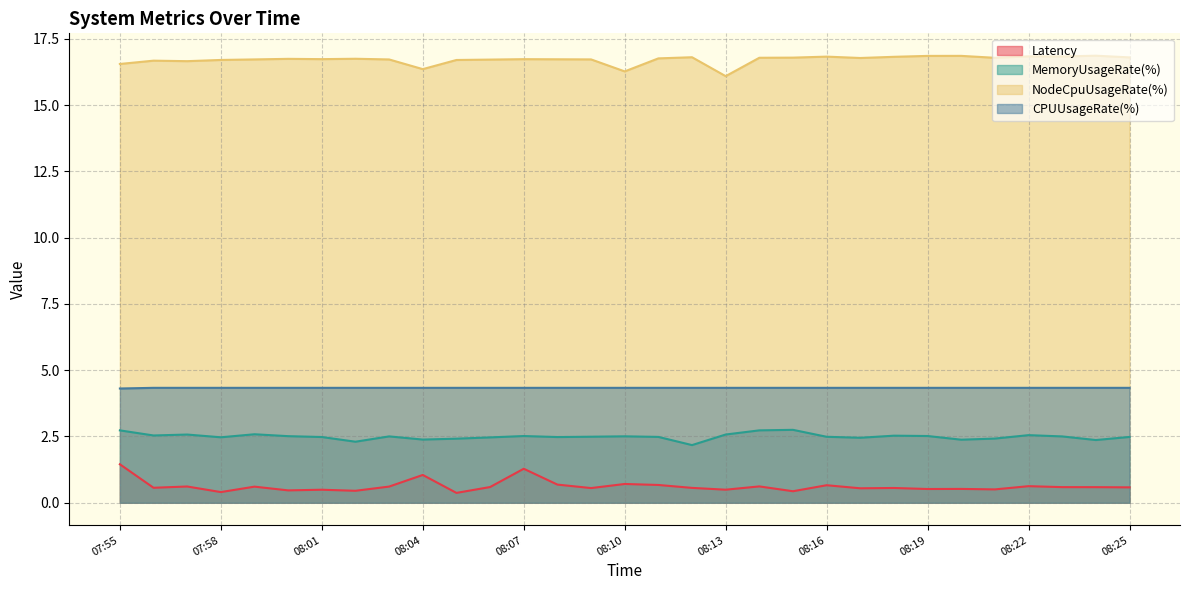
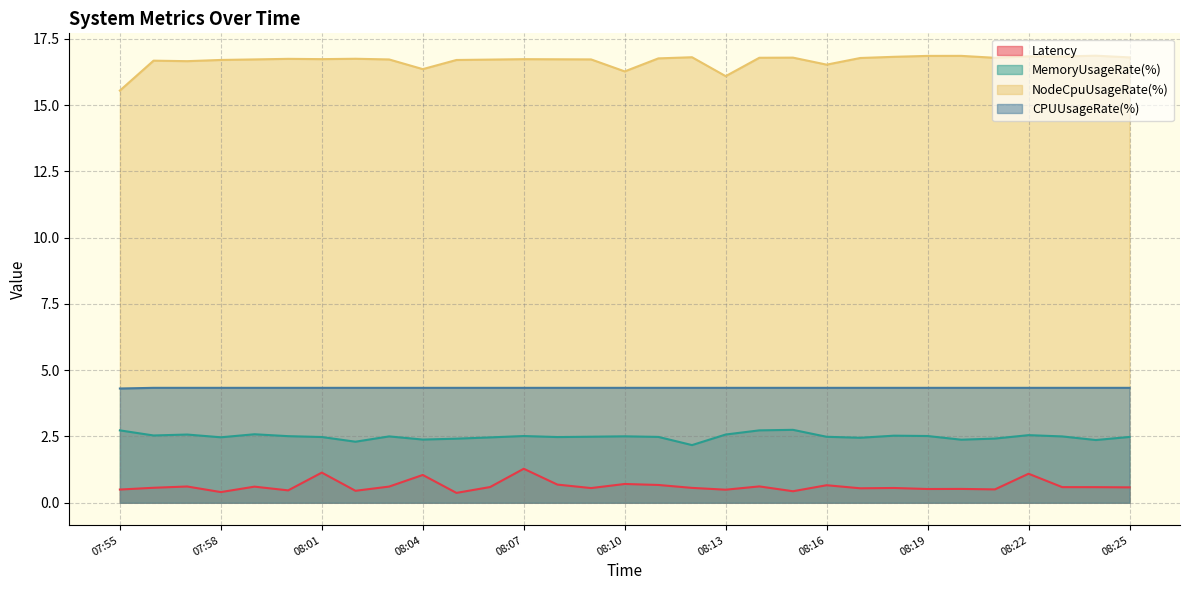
Latency, 07:55: 1.5 -> 0.5
NodeCpuUsageRate(%), 07:55: 16.6 -> 15.5
Latency, 08:01: 0.5 -> 1.1
NodeCpuUsageRate(%), 08:16: 16.8 -> 16.5
Latency, 08:22: 0.6 -> 1.1
